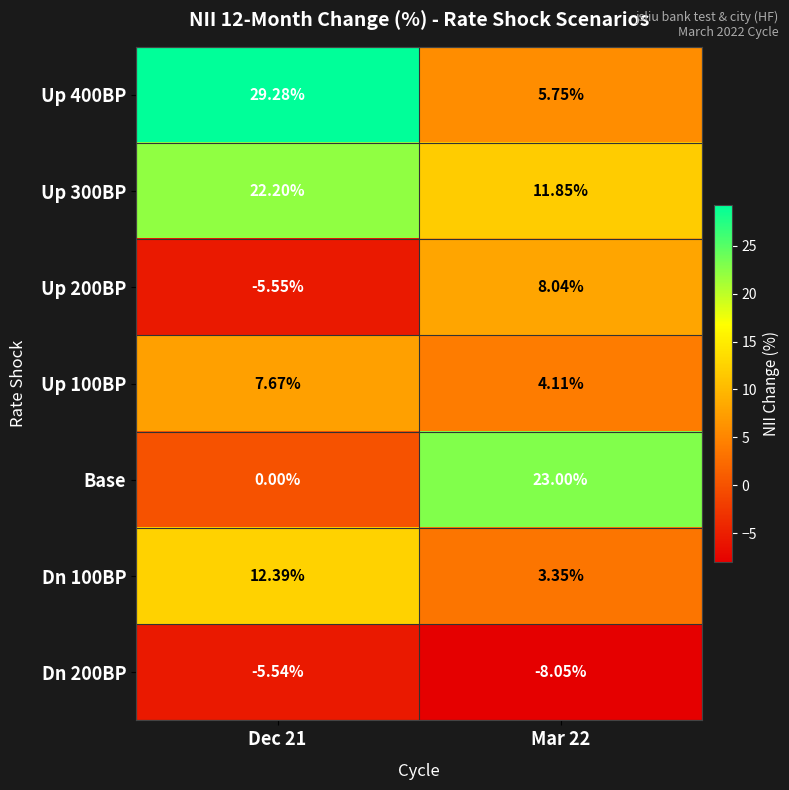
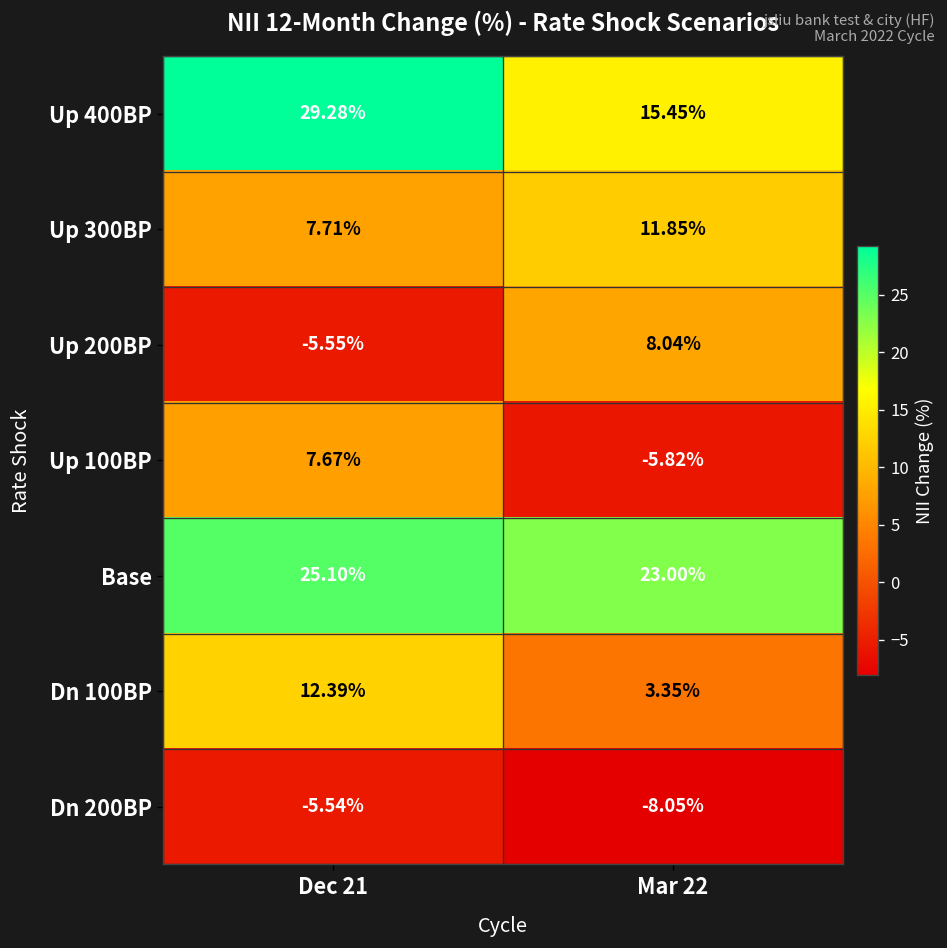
Up 400BP, Mar 22: 5.75% -> 15.45%
Up 300BP, Dec 21: 22.20% -> 7.71%
Up 100BP, Mar 22: 4.11% -> -5.82%
Base, Dec 21: 0.00% -> 25.10%
